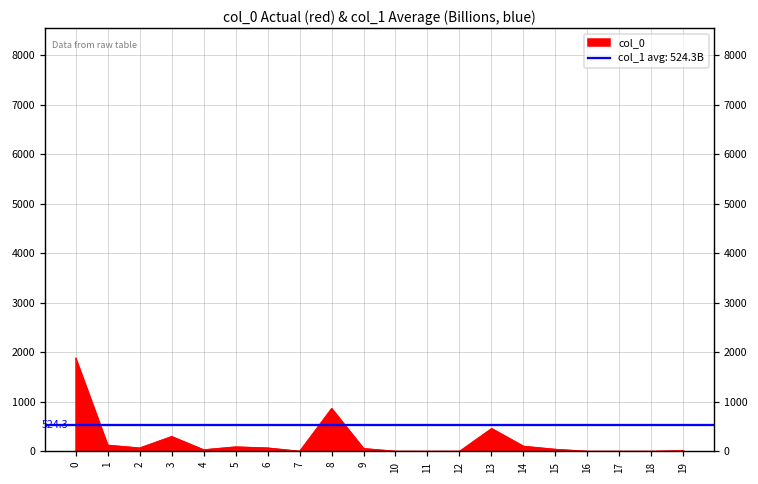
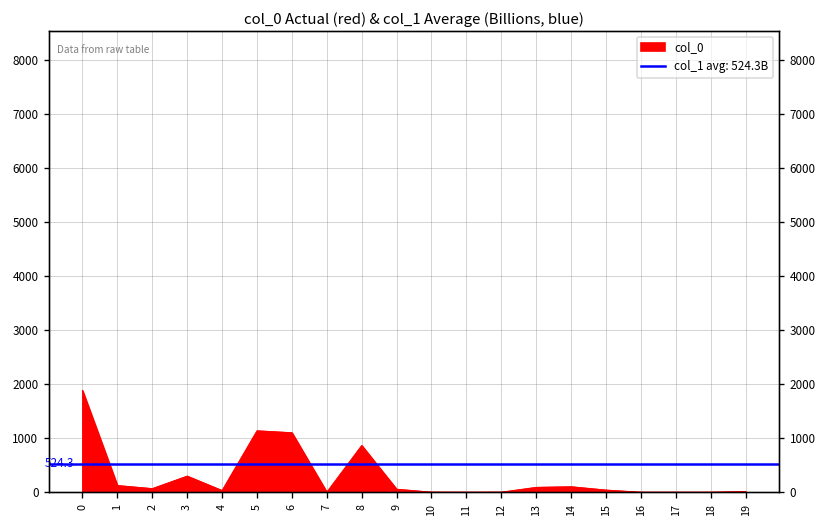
5: 100 -> 1100
6: 100 -> 1100
13: 500 -> 100
